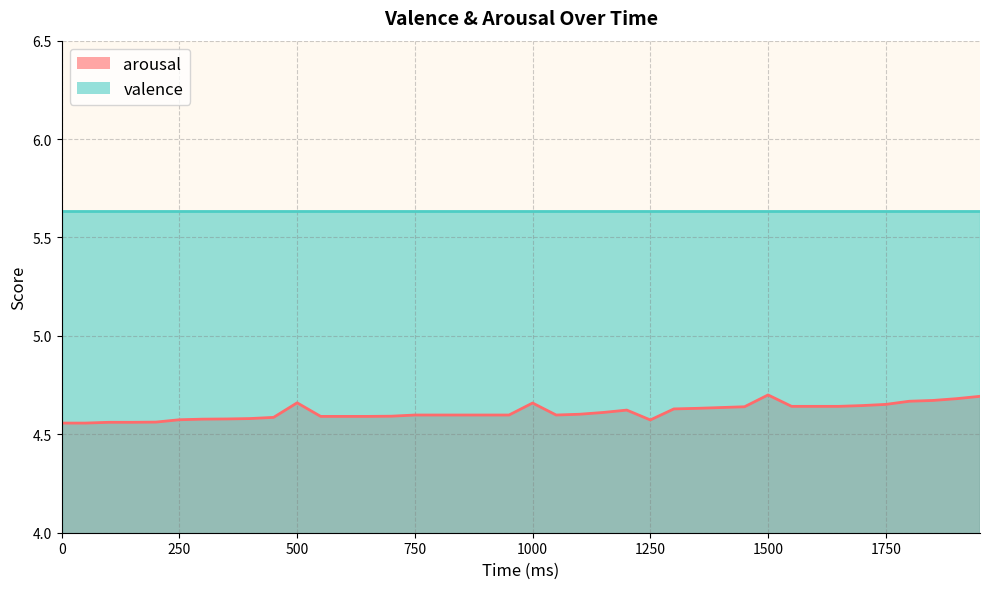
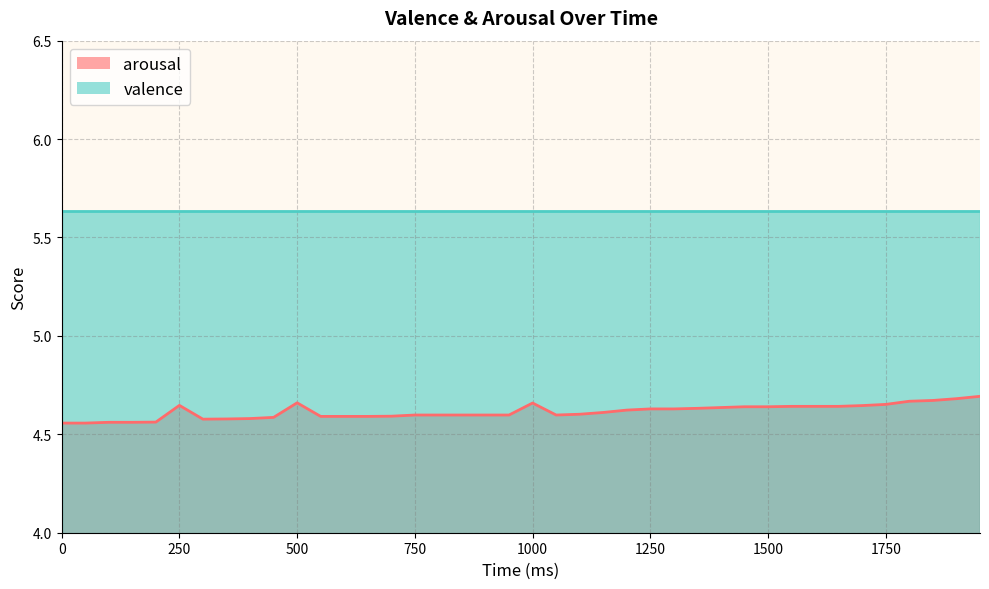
arousal, 250: 4.57 -> 4.65
arousal, 1250: 4.57 -> 4.63
arousal, 1500: 4.70 -> 4.64
